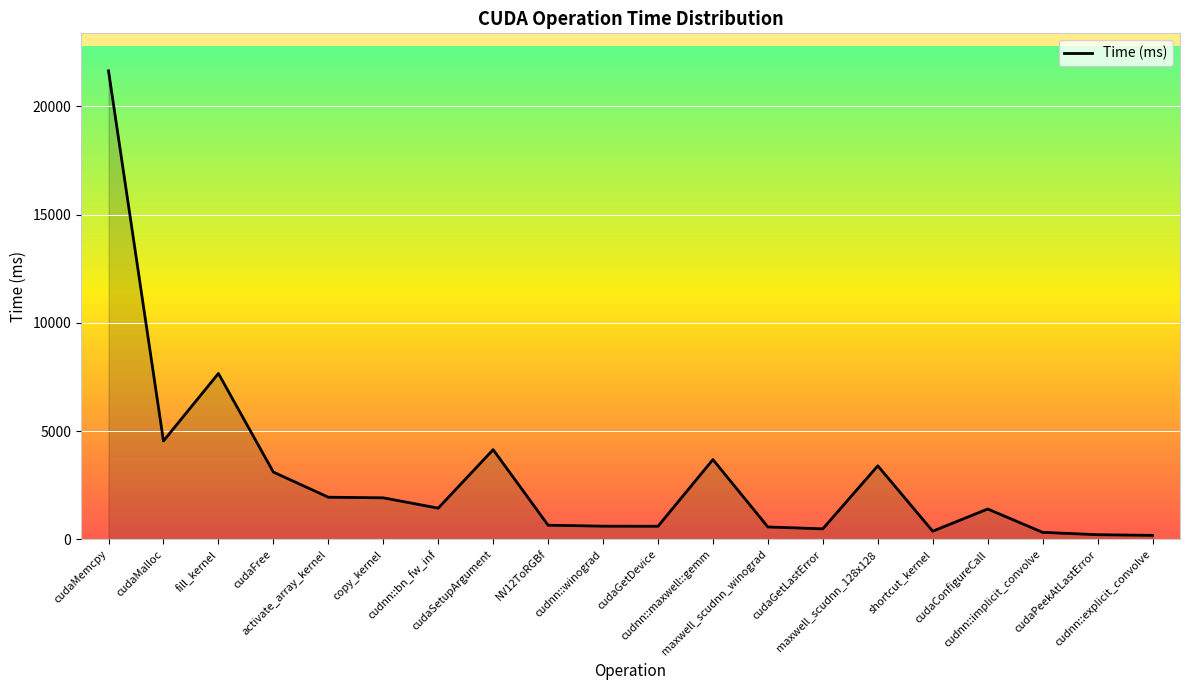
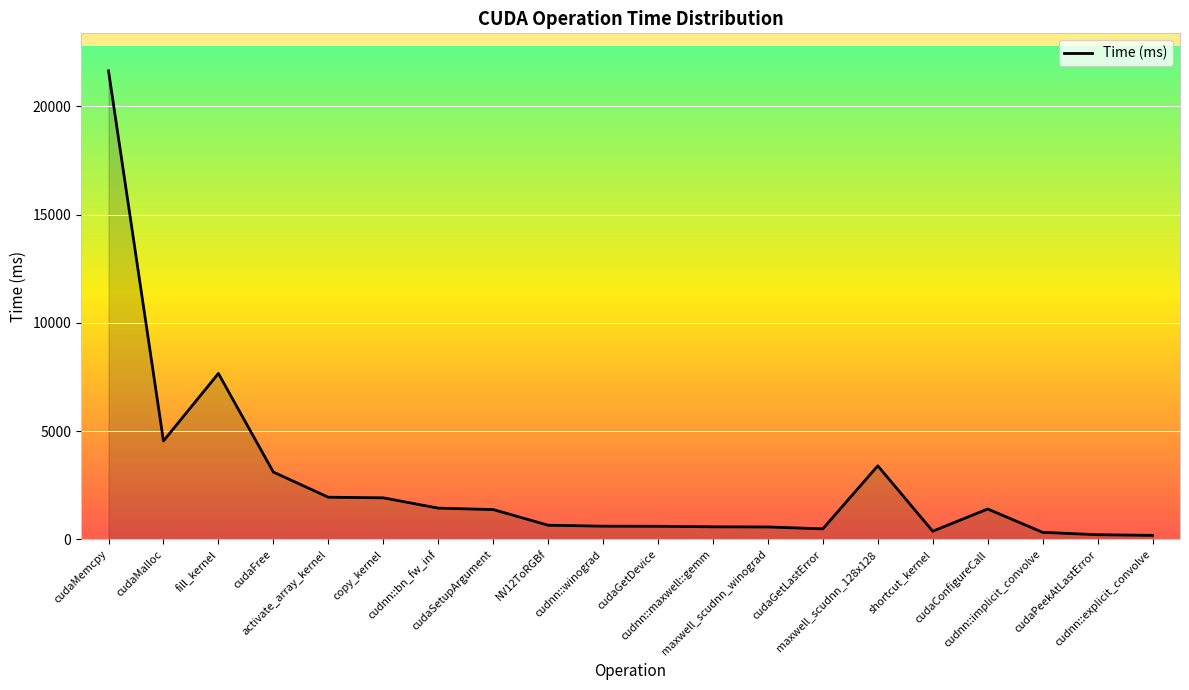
cudaSetupArgument: 4100 -> 1400
cudnn::maxwell::gemm: 3700 -> 600
